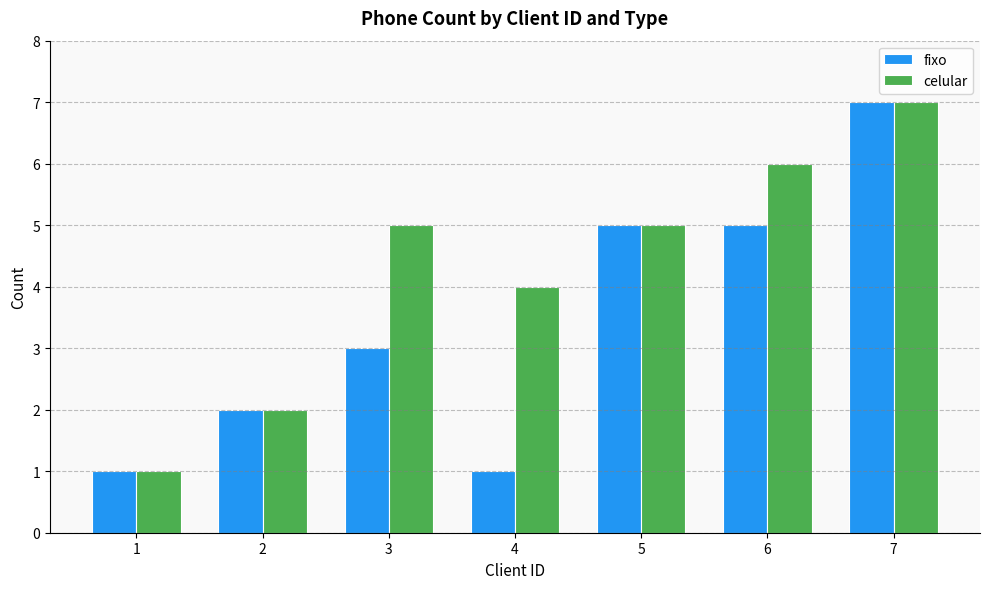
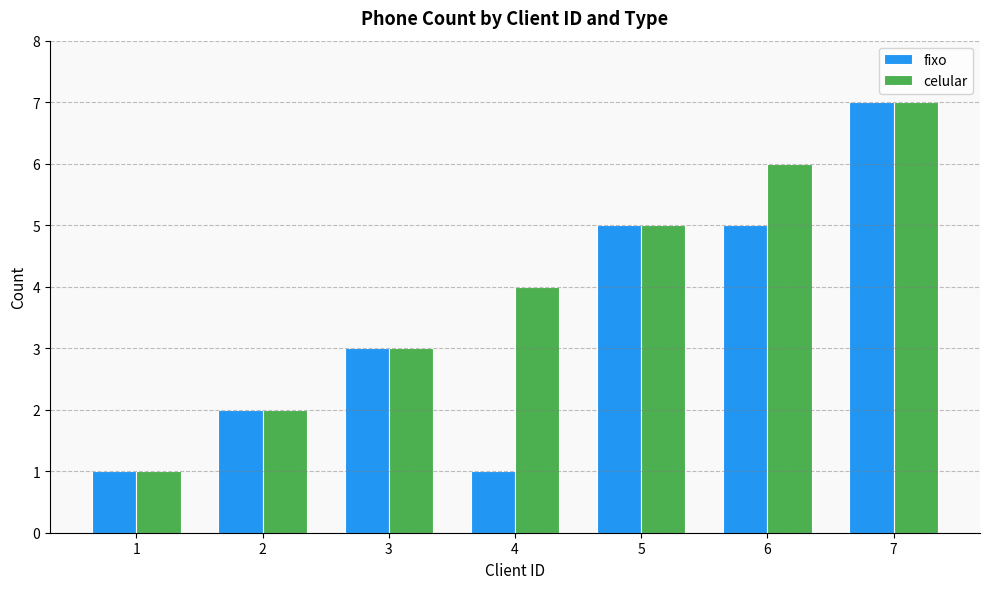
celular, 3: 5 -> 3
